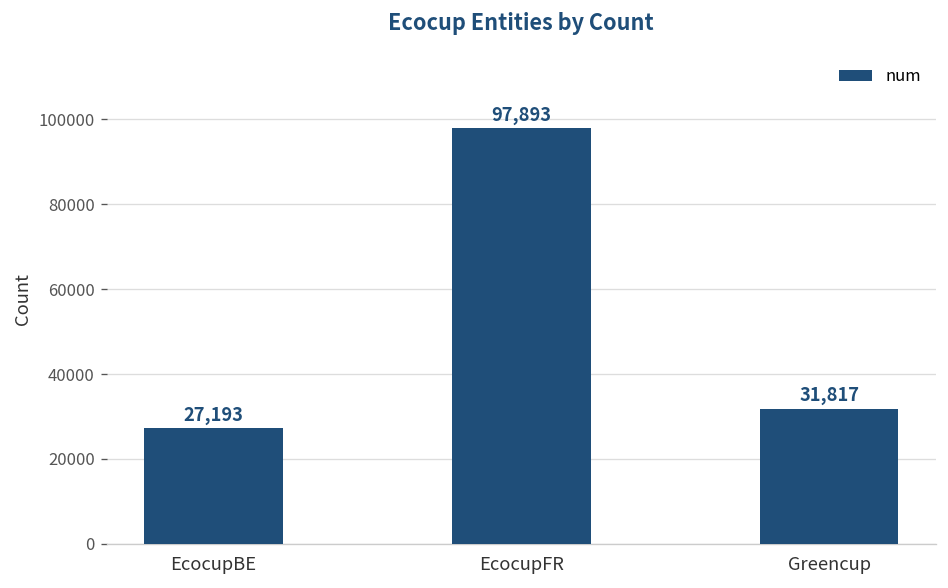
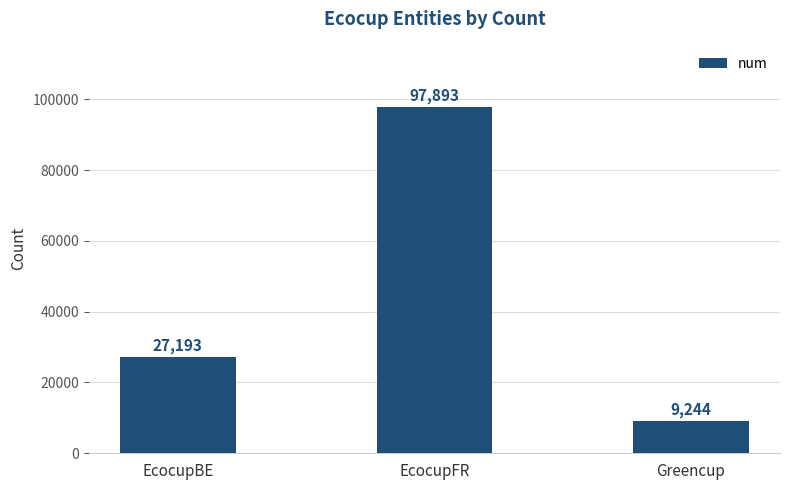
Greencup: 31,817 -> 9,244
